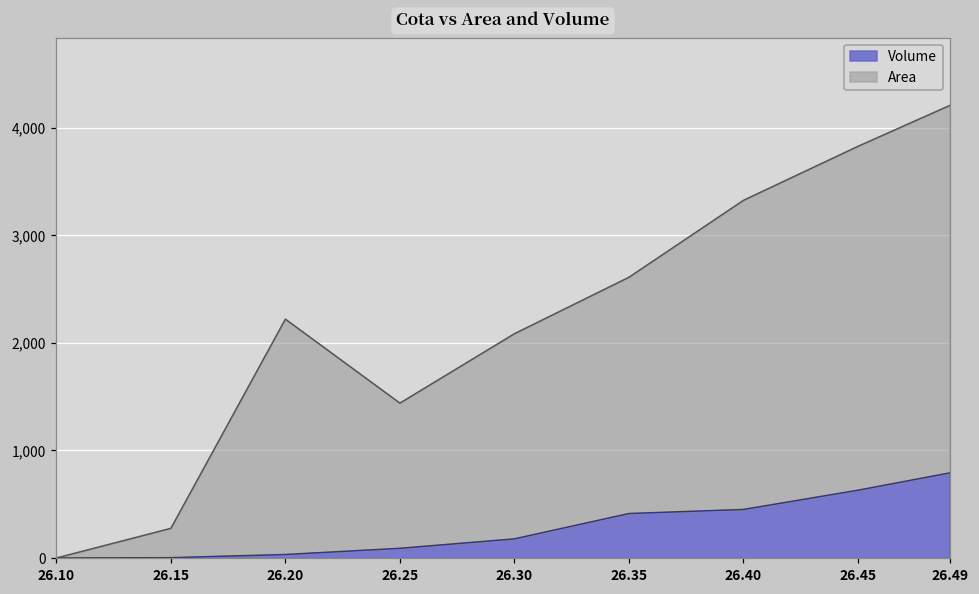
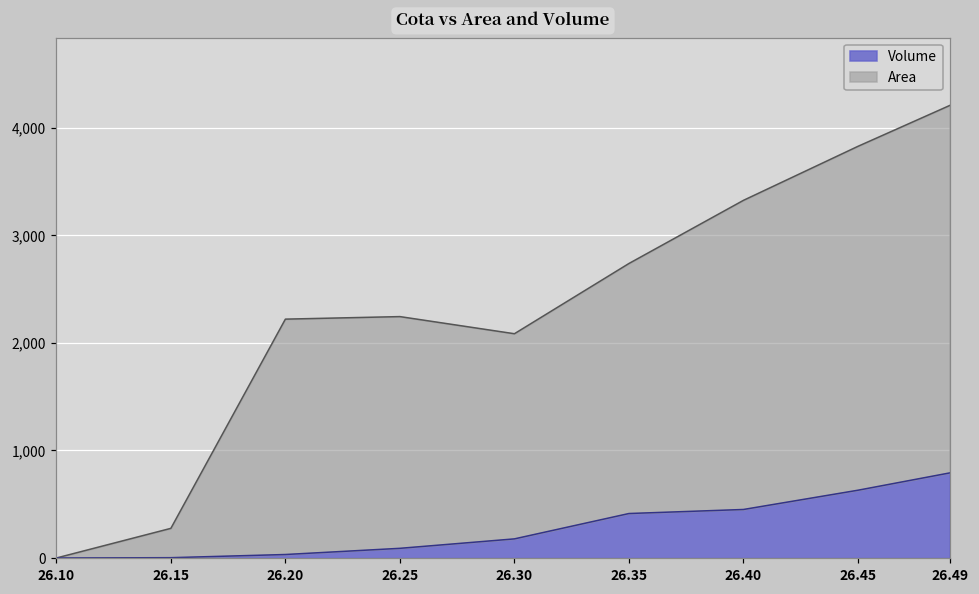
Area, 26.25: 1,400 -> 2,200
Area, 26.35: 2,600 -> 2,700
